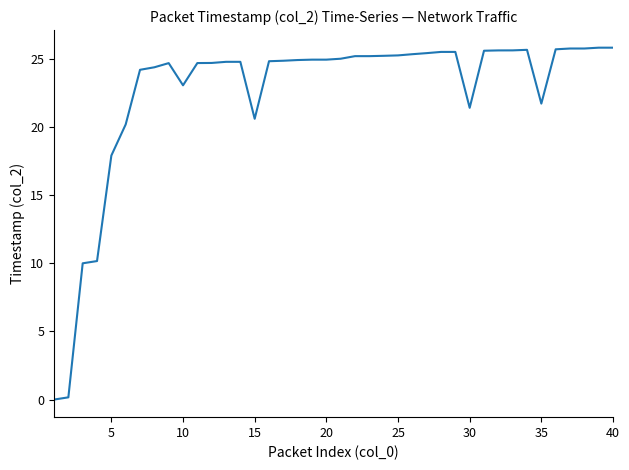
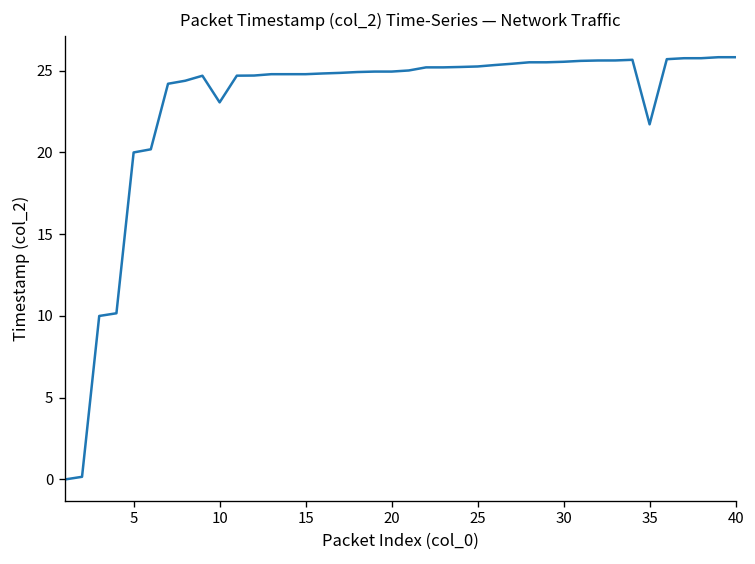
5: 17.9 -> 20.0
15: 20.6 -> 24.8
30: 21.4 -> 25.5
